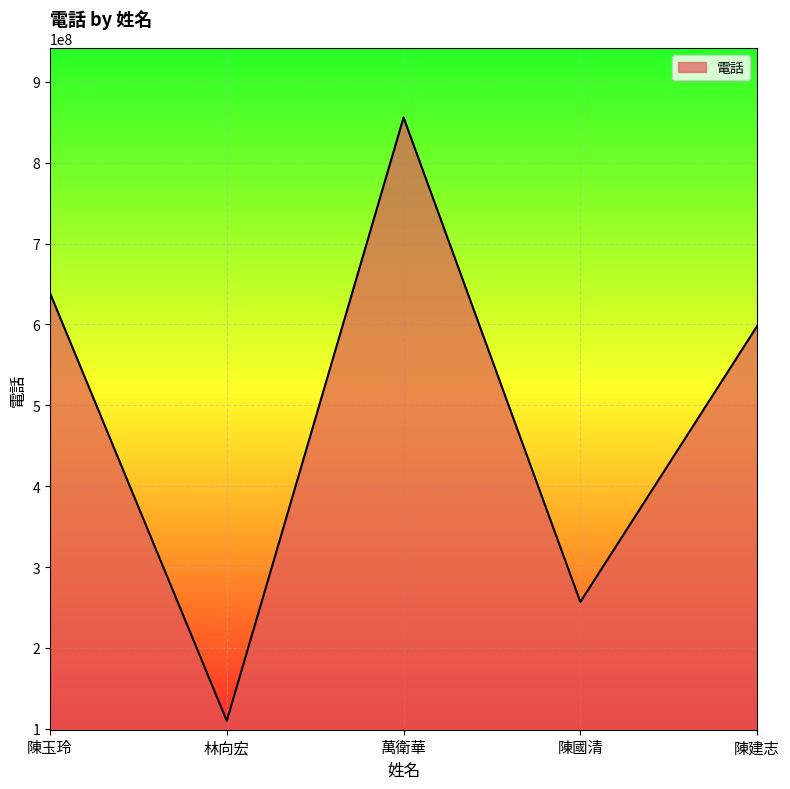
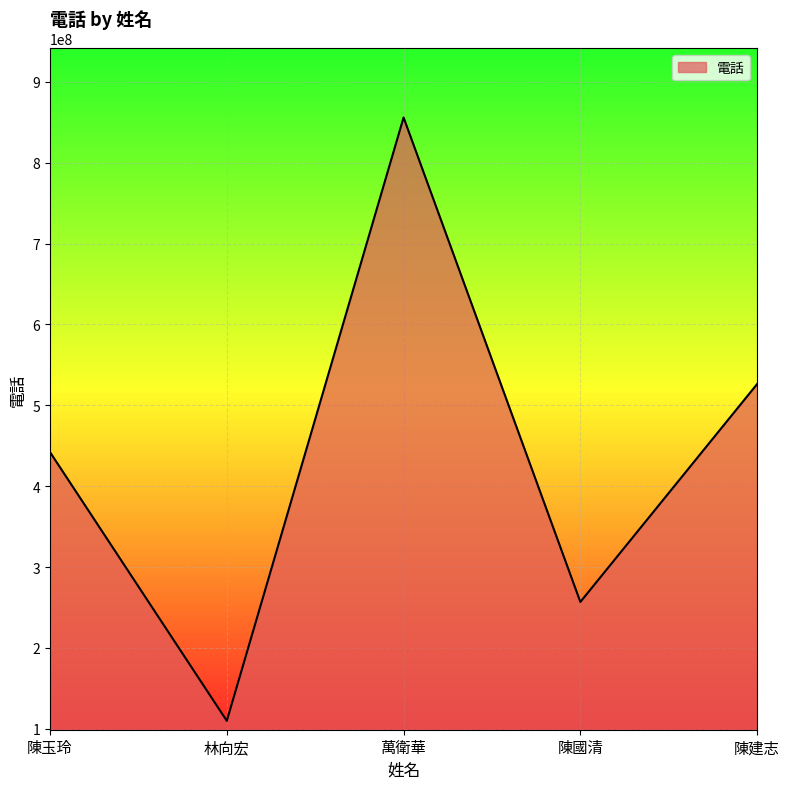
陳玉玲: 640000000 -> 440000000
陳建志: 600000000 -> 530000000
